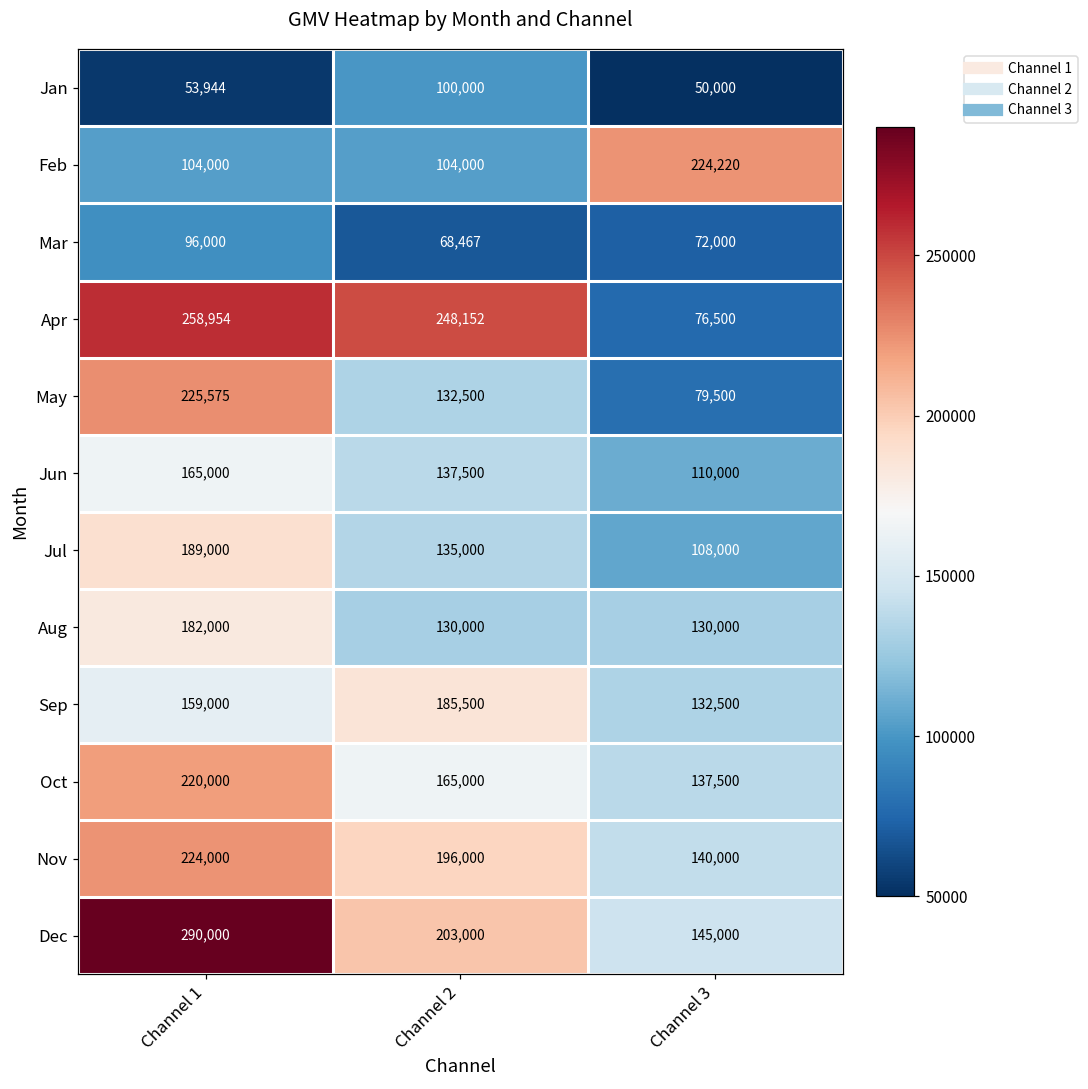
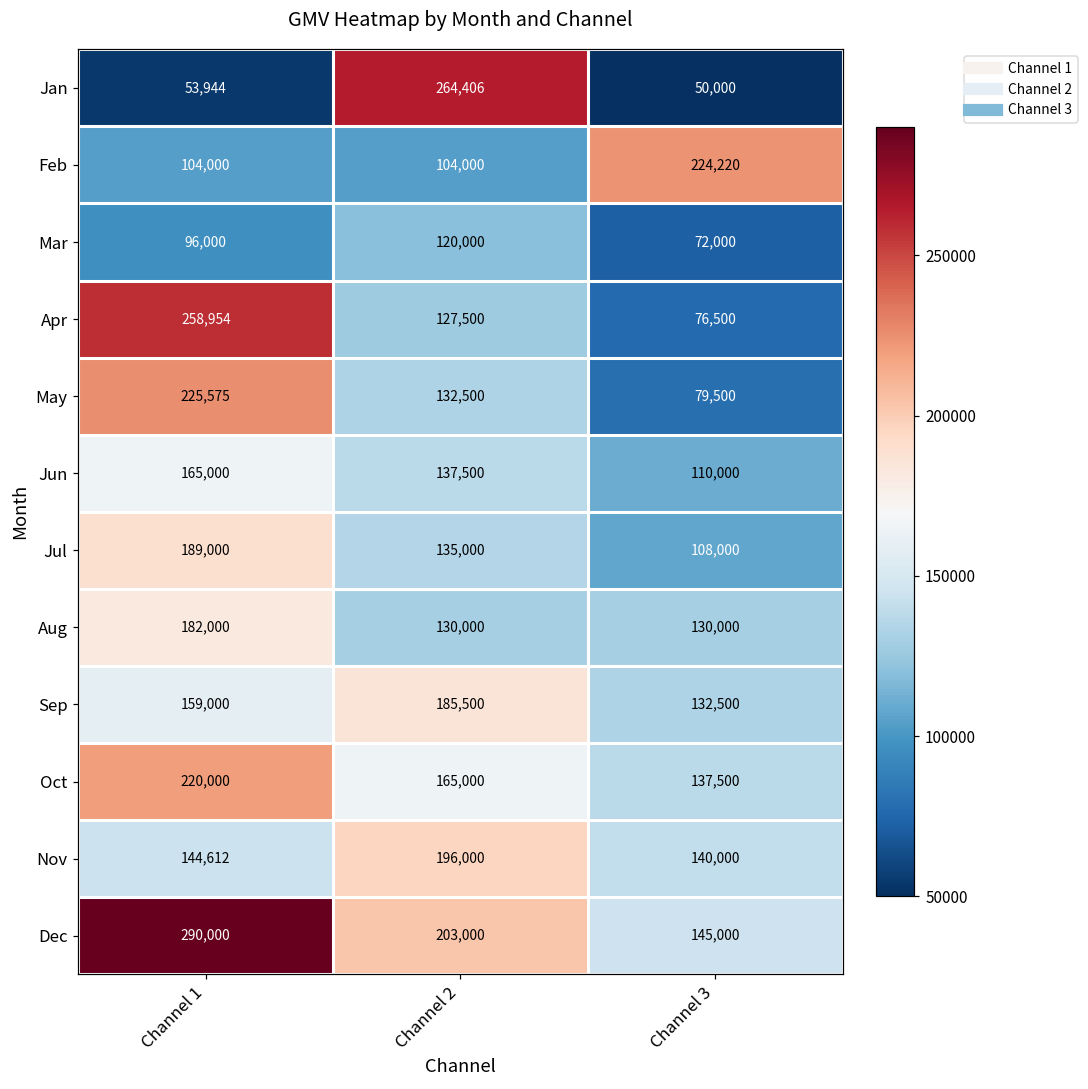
Jan, Channel 2: 100,000 -> 264,406
Mar, Channel 2: 68,467 -> 120,000
Apr, Channel 2: 248,152 -> 127,500
Nov, Channel 1: 224,000 -> 144,612
